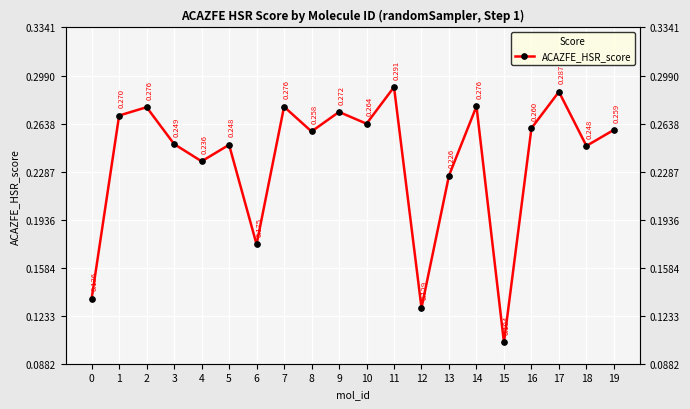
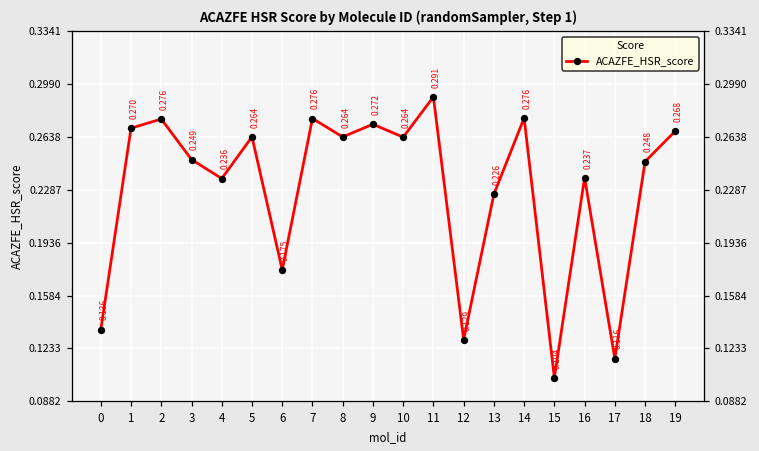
5: 0.248 -> 0.264
8: 0.258 -> 0.264
16: 0.260 -> 0.237
17: 0.287 -> 0.116
19: 0.259 -> 0.268
